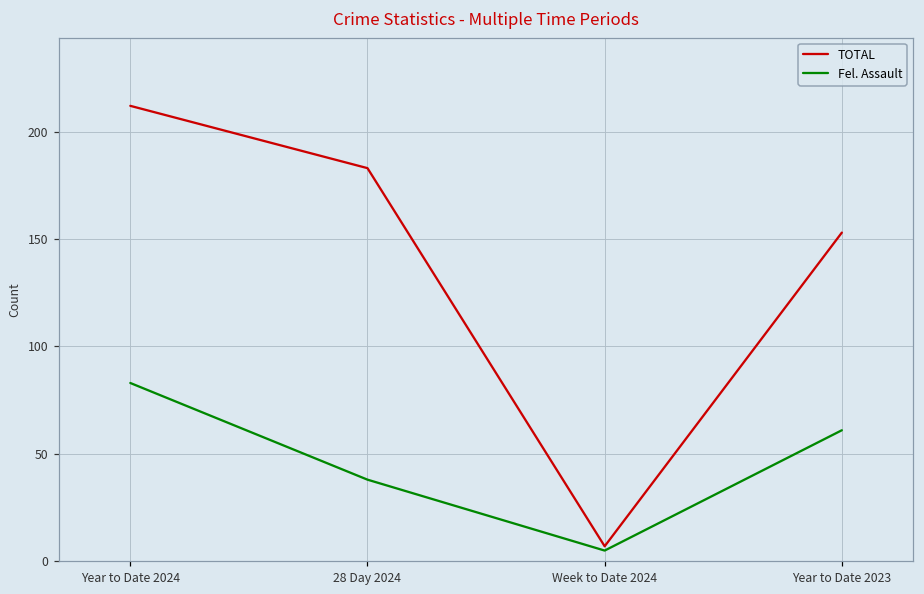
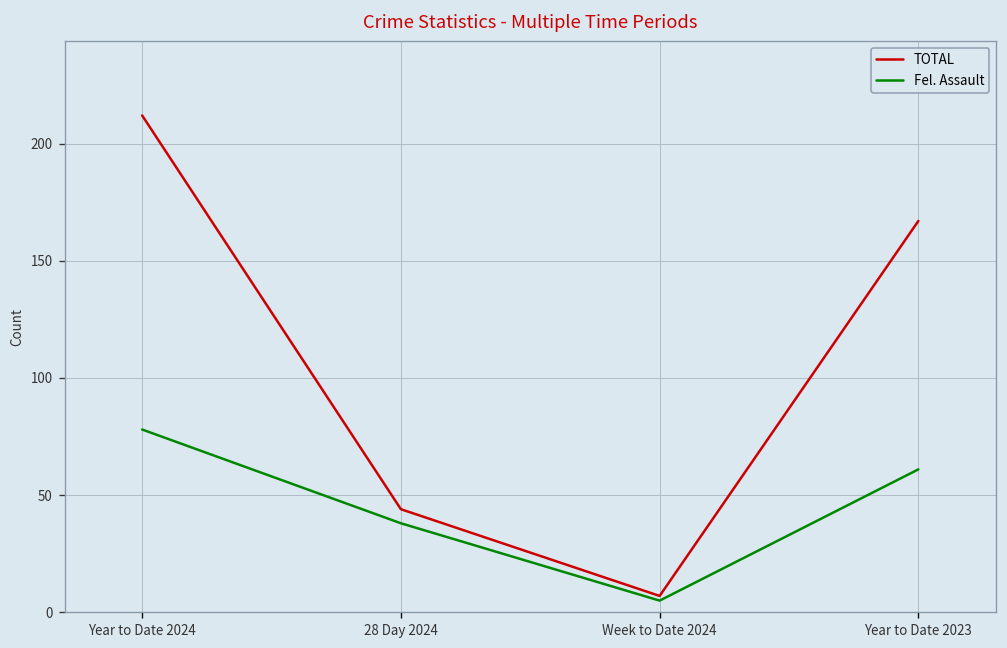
Fel. Assault, Year to Date 2024: 83 -> 78
TOTAL, 28 Day 2024: 183 -> 44
TOTAL, Year to Date 2023: 153 -> 167
